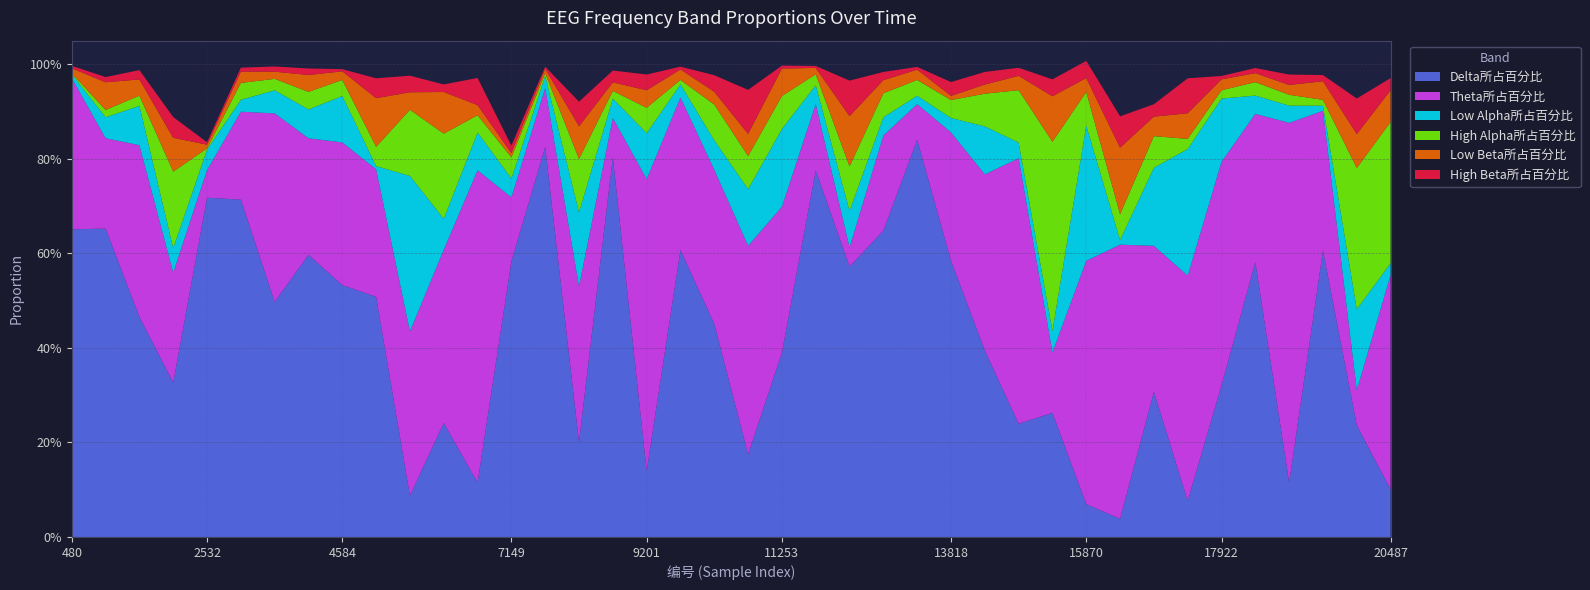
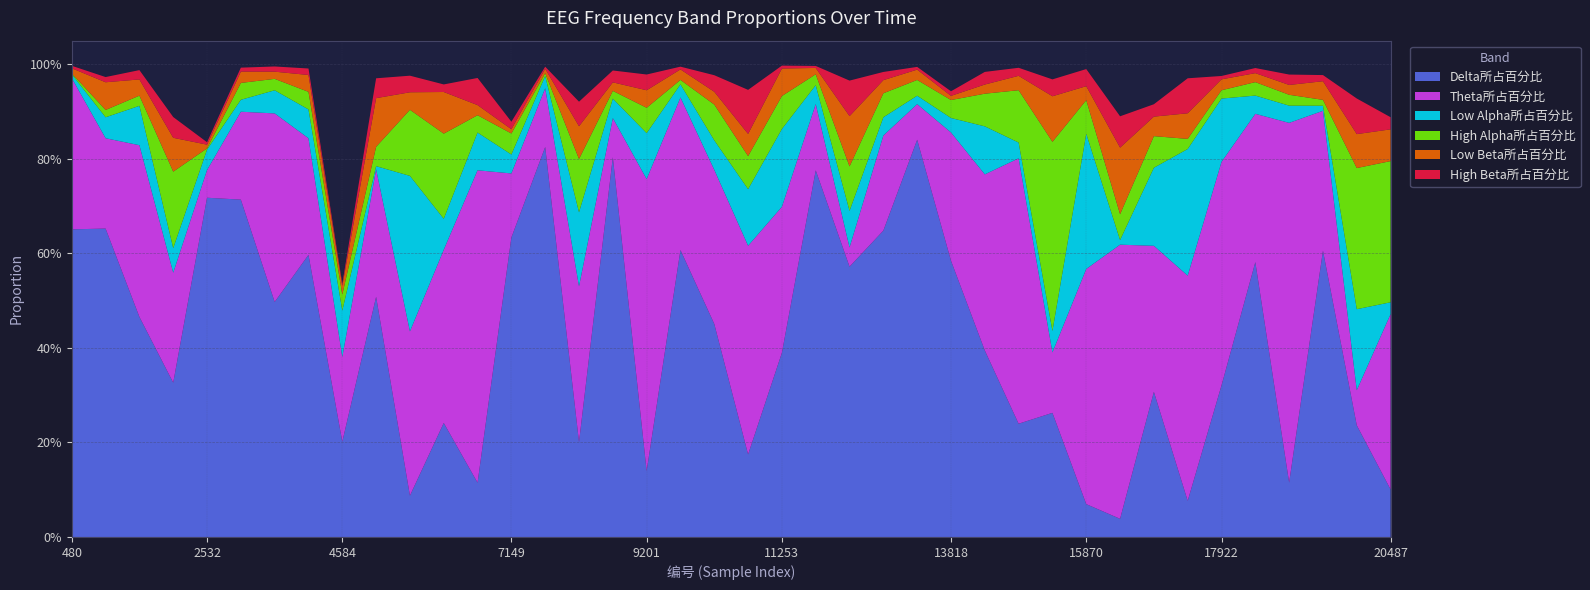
Delta所占百分比, 4584: 53% -> 20%
Theta所占百分比, 4584: 30% -> 18%
Delta所占百分比, 7149: 58% -> 63%
High Beta所占百分比, 13818: 3% -> 1%
Theta所占百分比, 15870: 51% -> 50%
Theta所占百分比, 20487: 45% -> 37%
